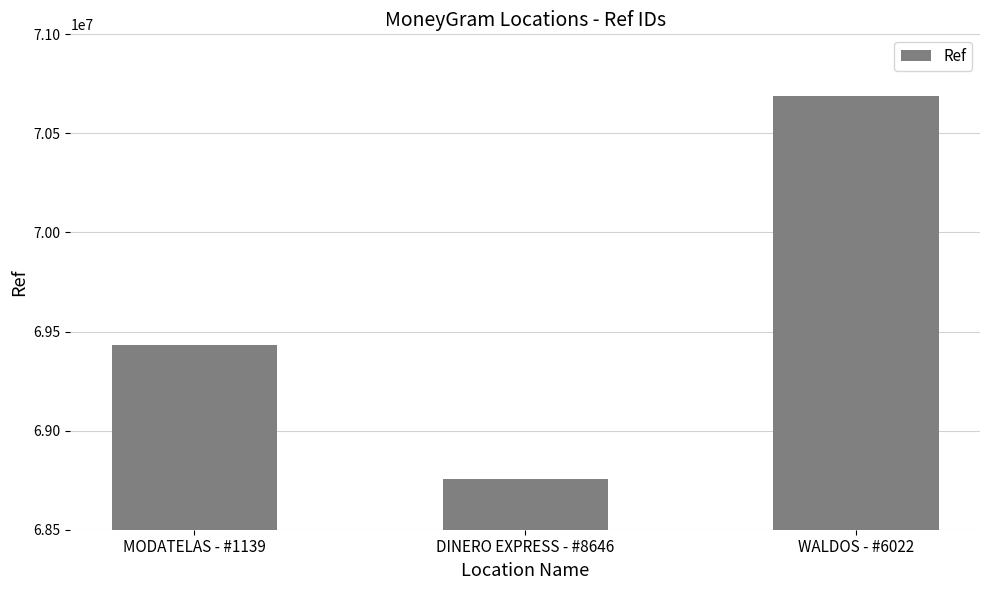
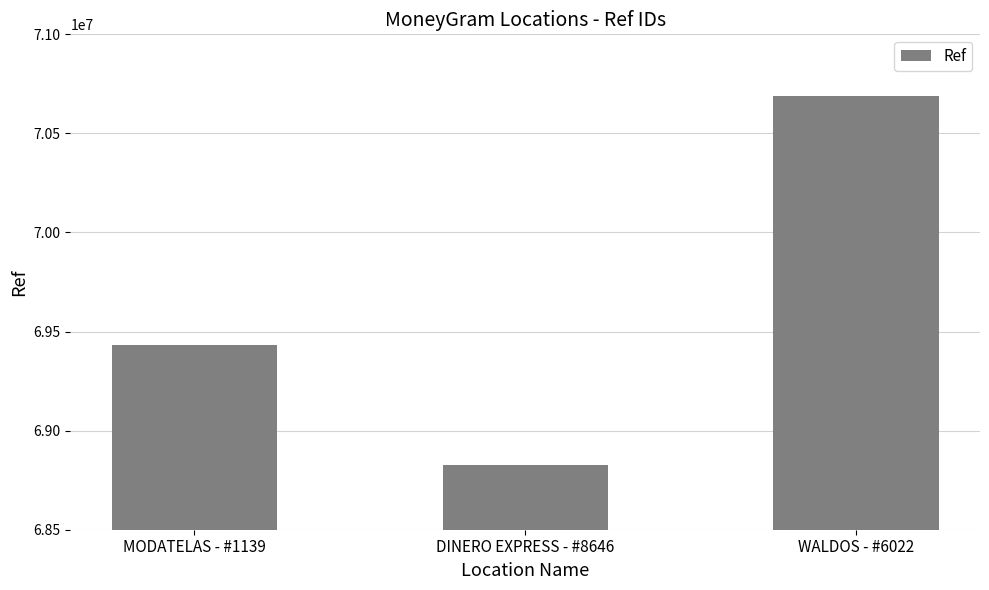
DINERO EXPRESS - #8646: 68760000 -> 68830000
